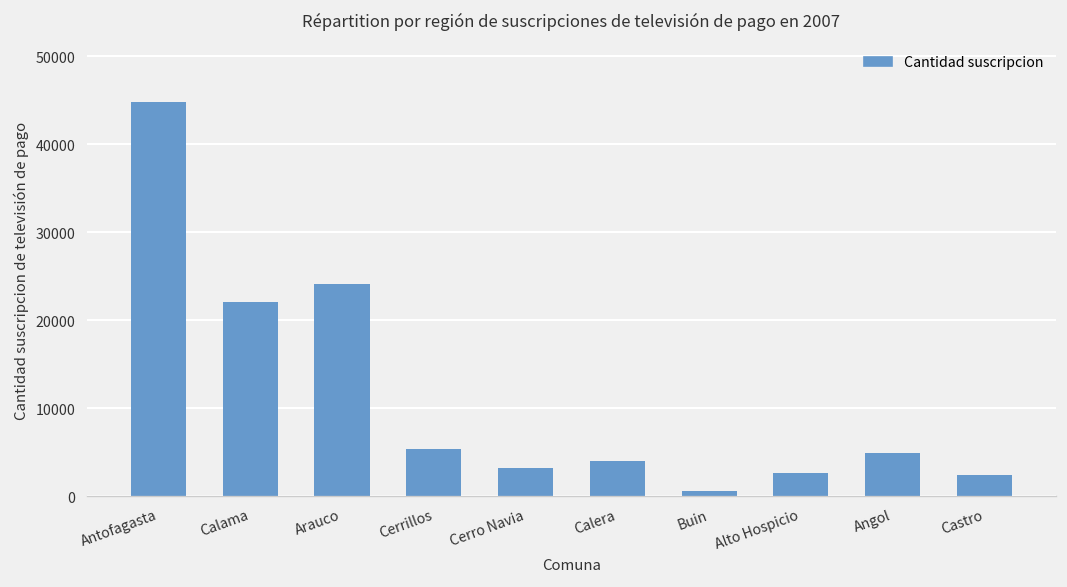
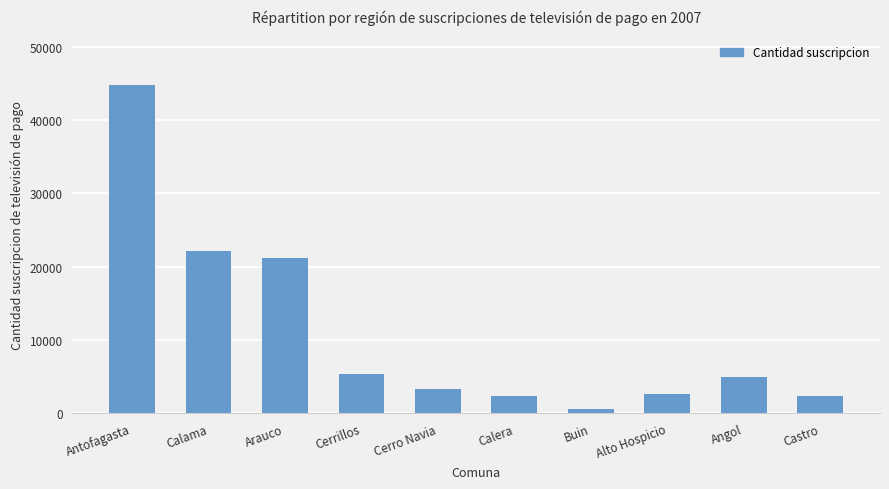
Arauco: 24000 -> 21000
Calera: 4000 -> 2000
